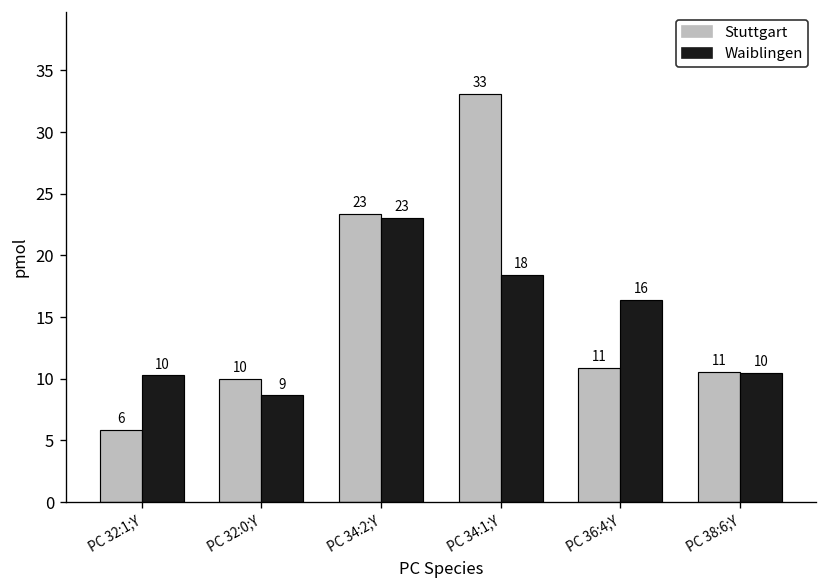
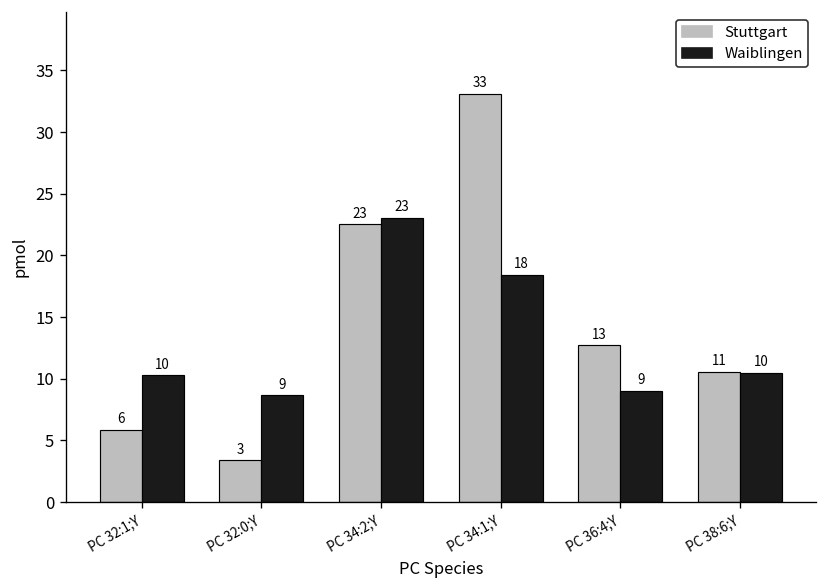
Stuttgart, PC 32:0;Y: 10 -> 3
Stuttgart, PC 34:2;Y: 23.4 -> 22.5
Stuttgart, PC 36:4;Y: 11 -> 13
Waiblingen, PC 36:4;Y: 16 -> 9
